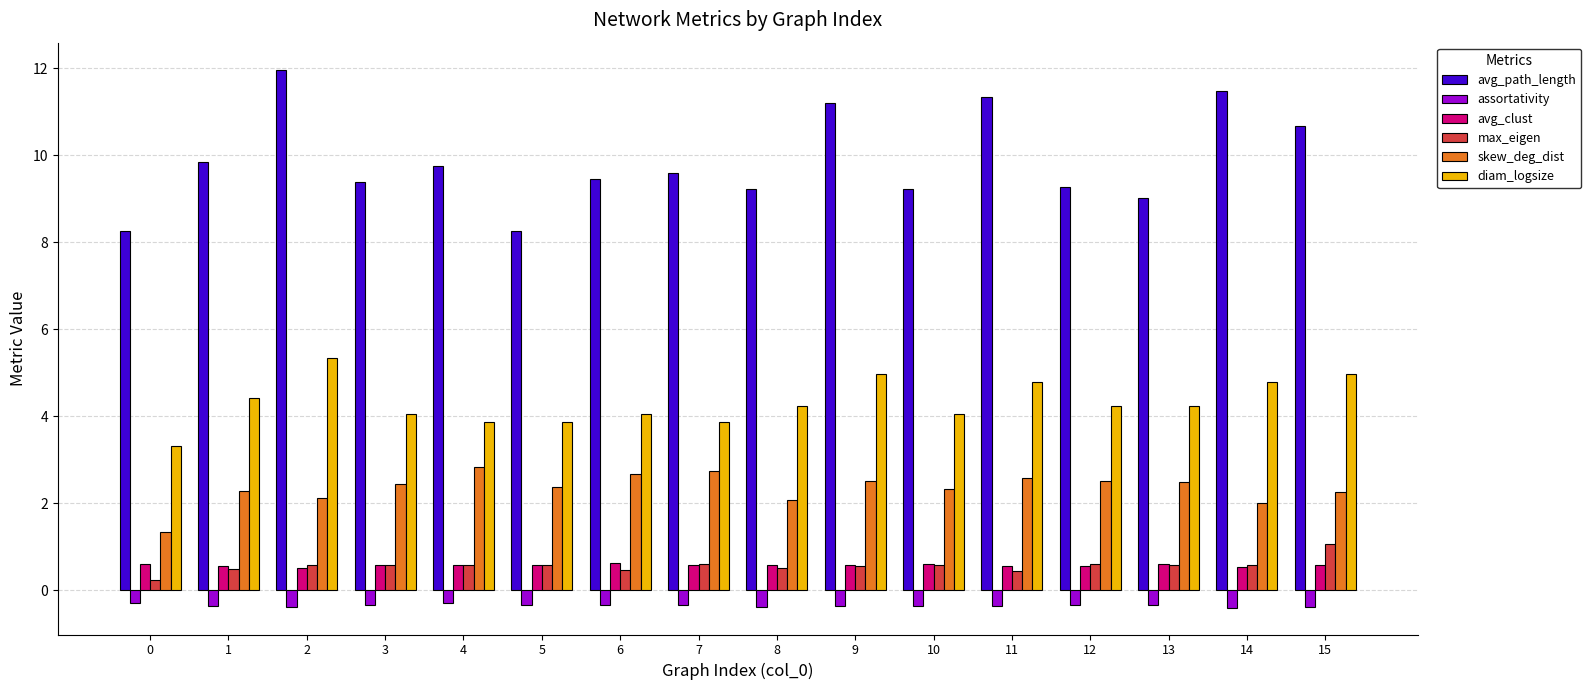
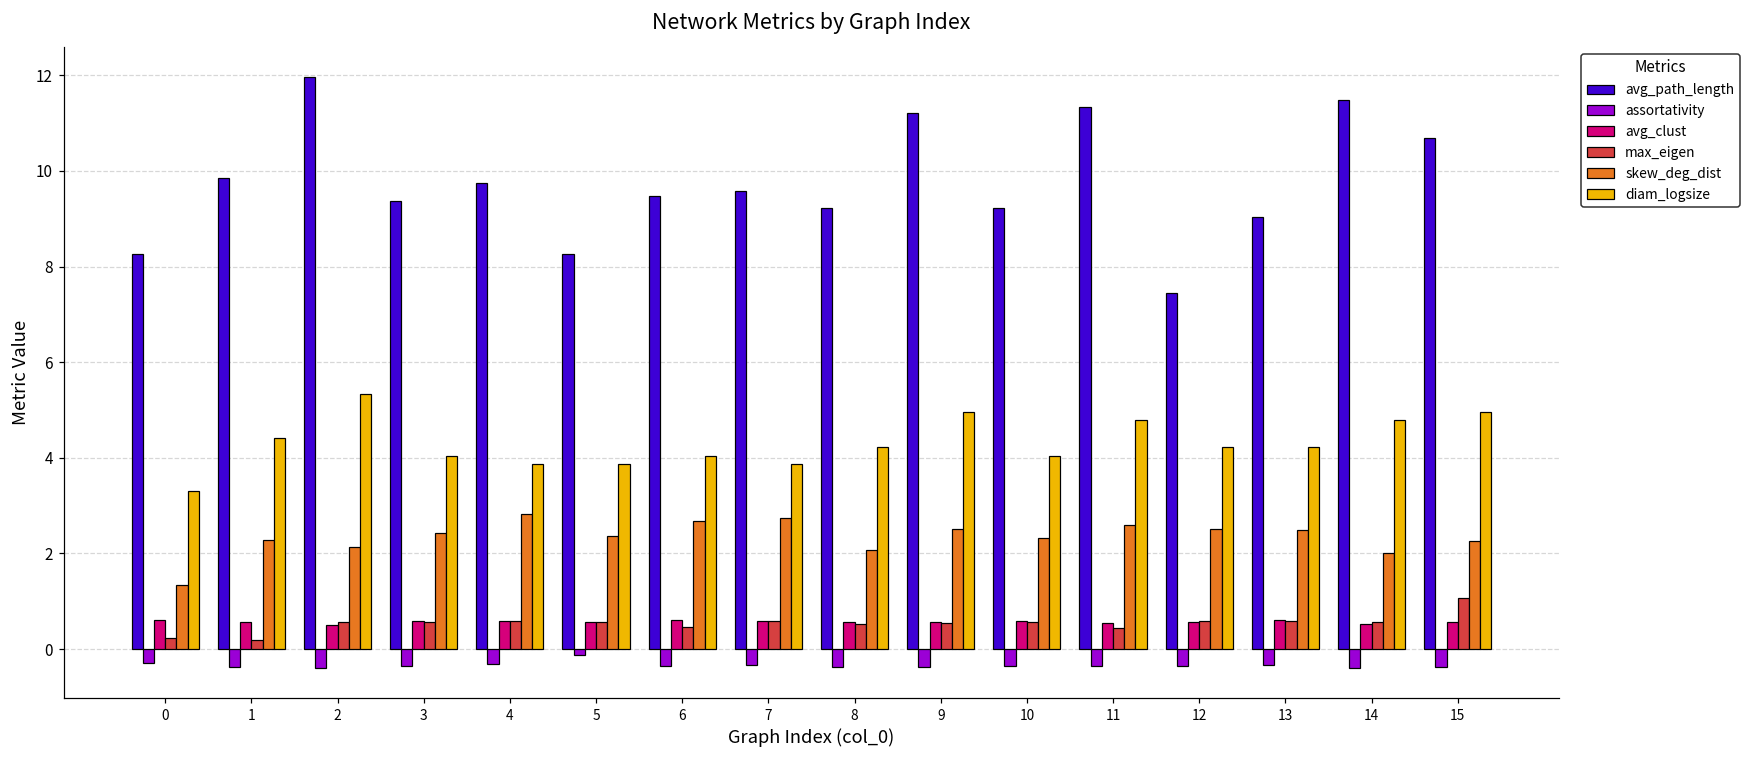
max_eigen, 1: 0.5 -> 0.2
assortativity, 5: -0.3 -> -0.1
avg_path_length, 12: 9.3 -> 7.5
